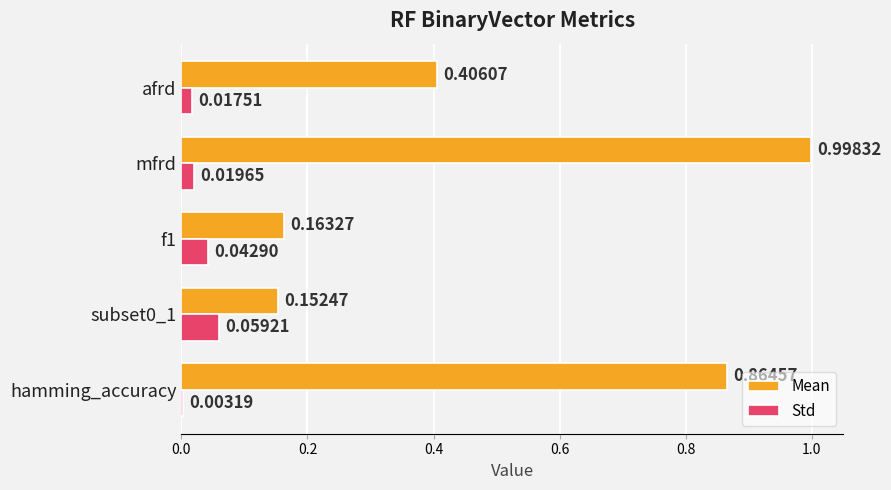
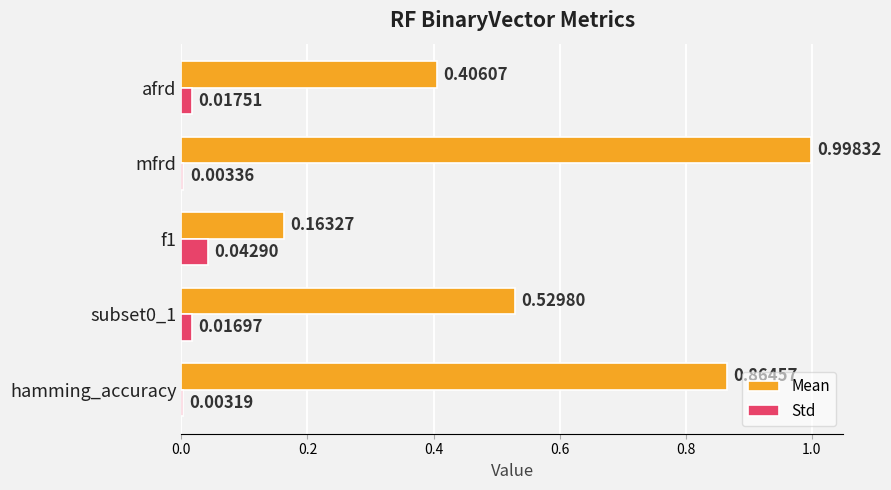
Std, mfrd: 0.01965 -> 0.00336
Mean, subset0_1: 0.15247 -> 0.52980
Std, subset0_1: 0.05921 -> 0.01697
